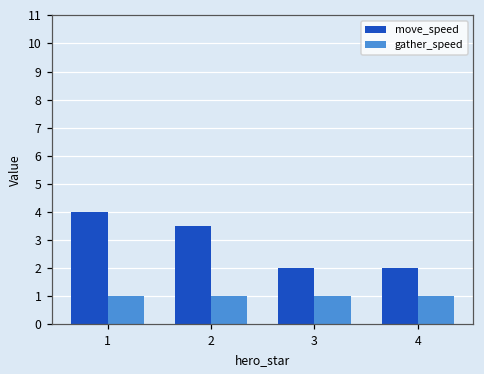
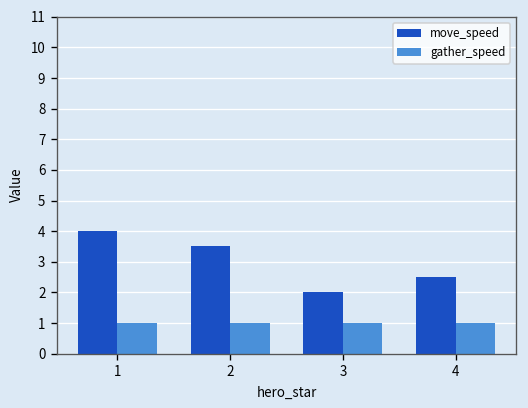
move_speed, 4: 2.0 -> 2.5
